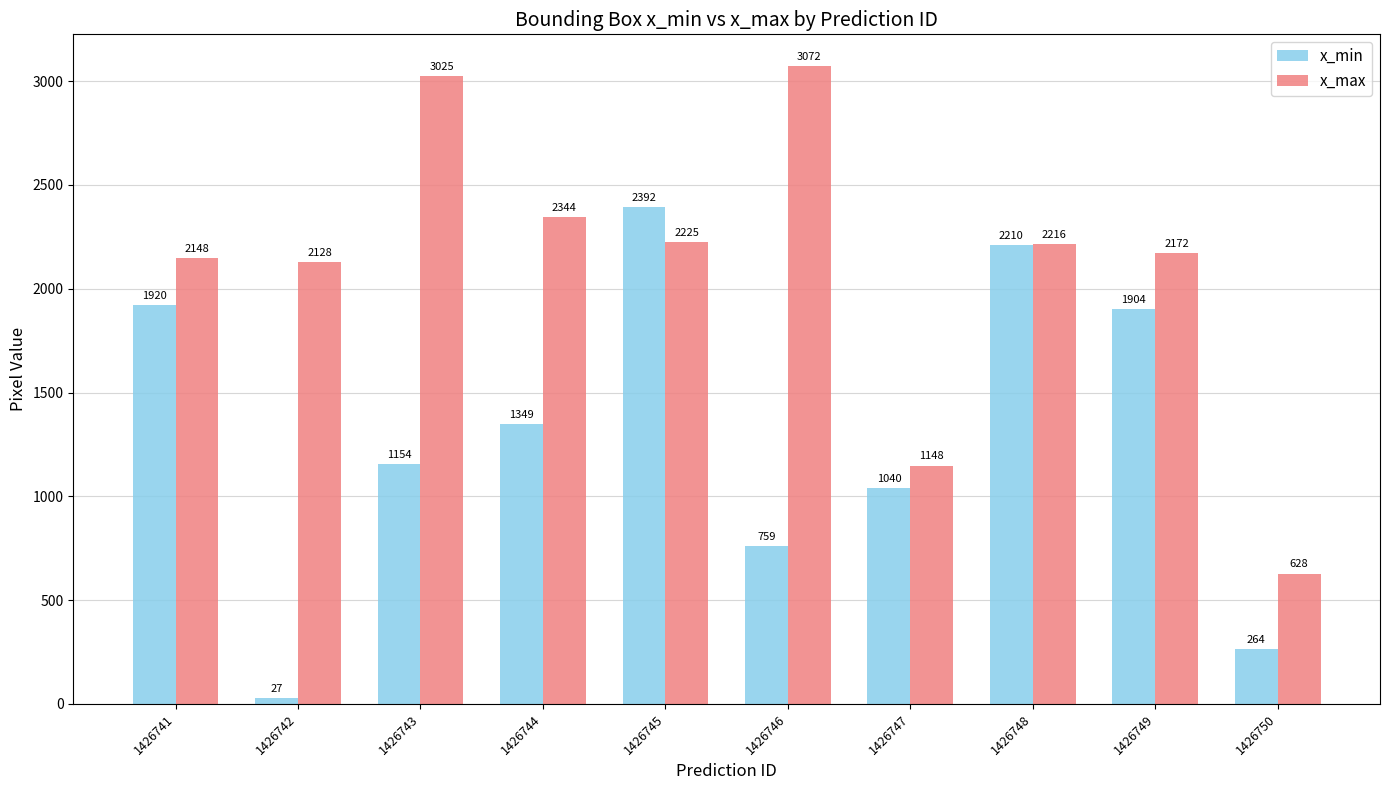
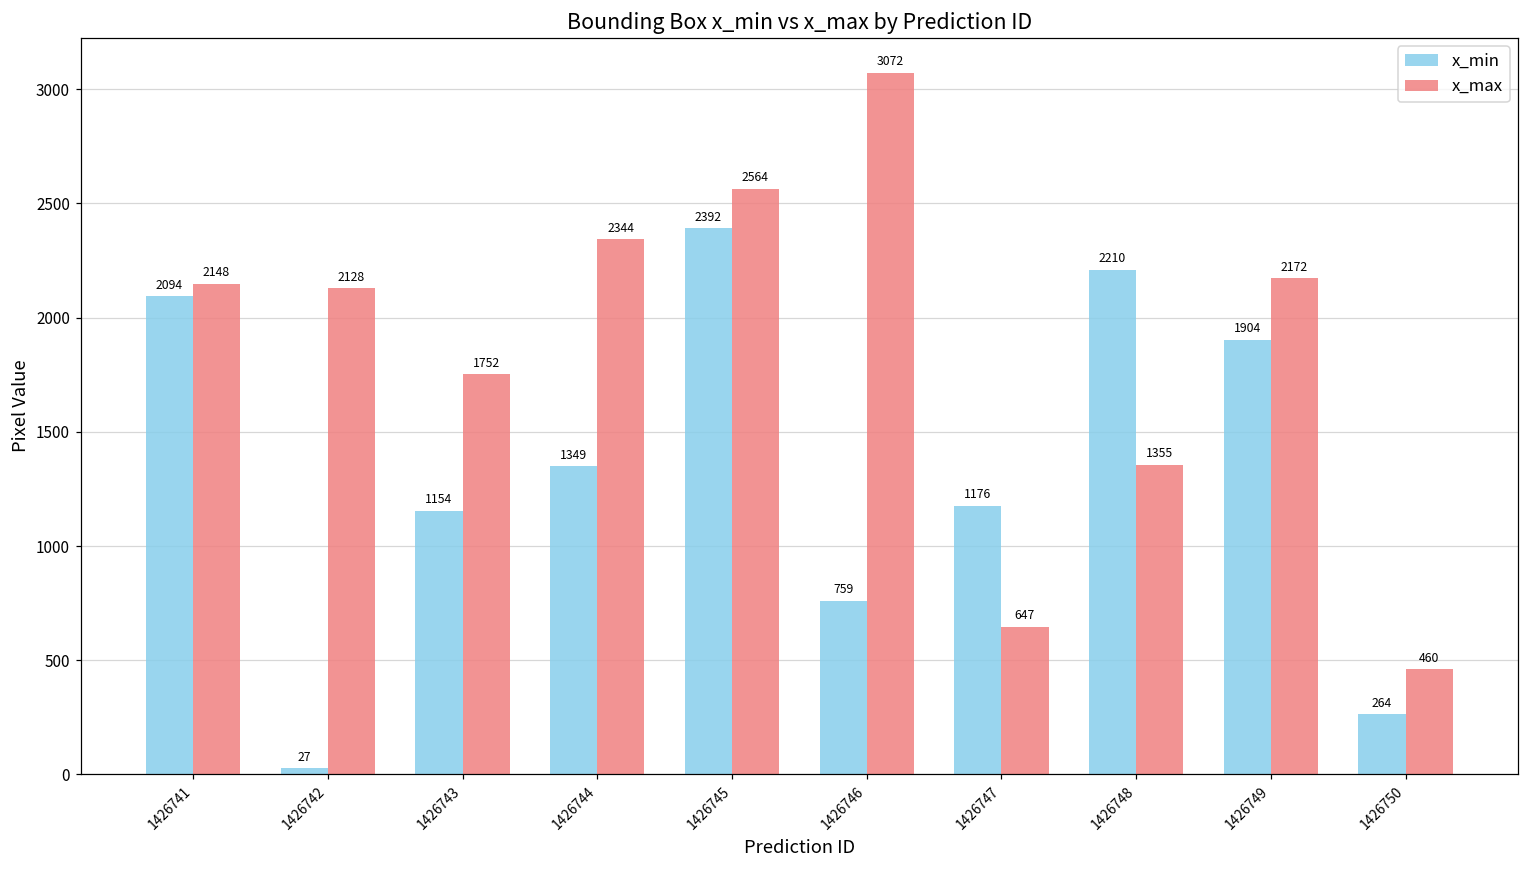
x_min, 1426741: 1920 -> 2094
x_max, 1426743: 3025 -> 1752
x_max, 1426745: 2225 -> 2564
x_min, 1426747: 1040 -> 1176
x_max, 1426747: 1148 -> 647
x_max, 1426748: 2216 -> 1355
x_max, 1426750: 628 -> 460
